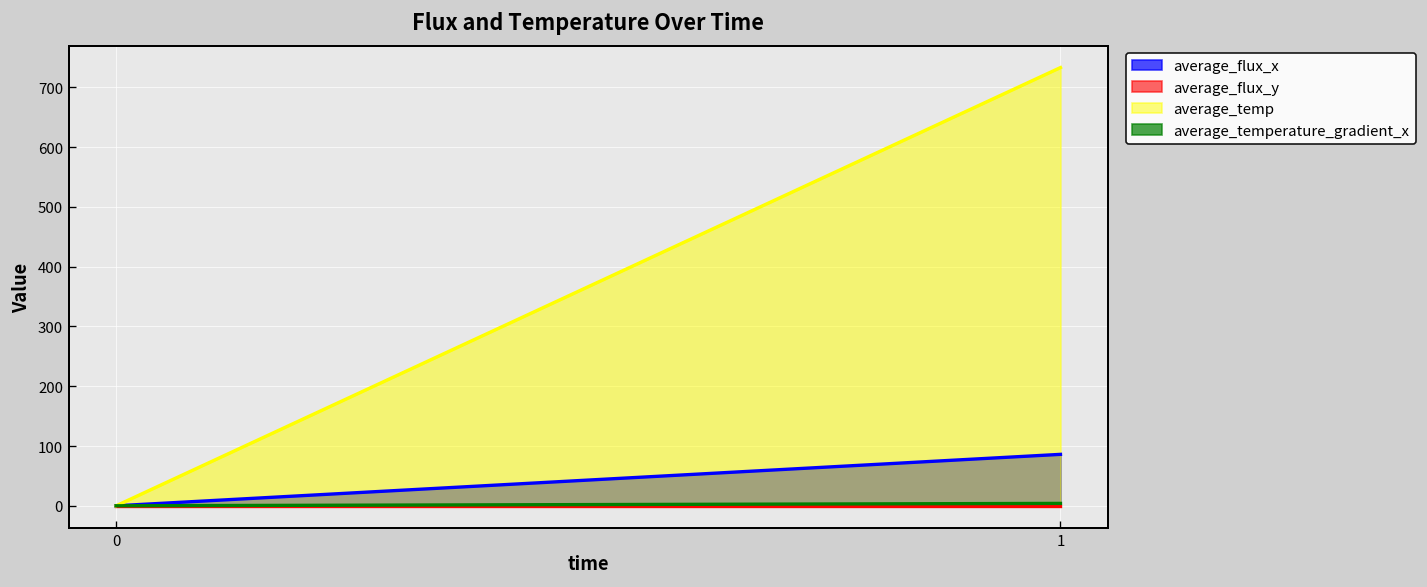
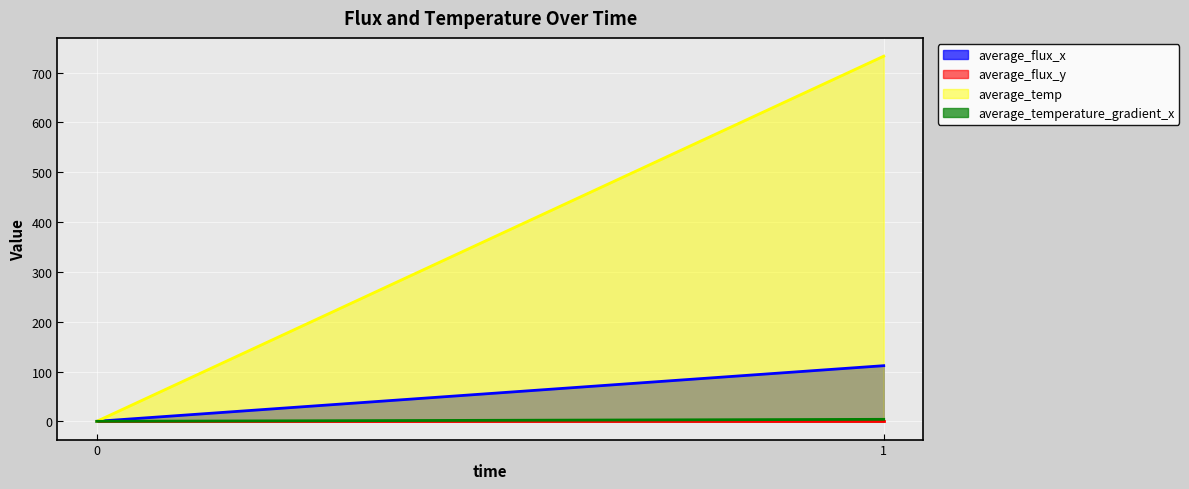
average_flux_x, 1: 90 -> 110
